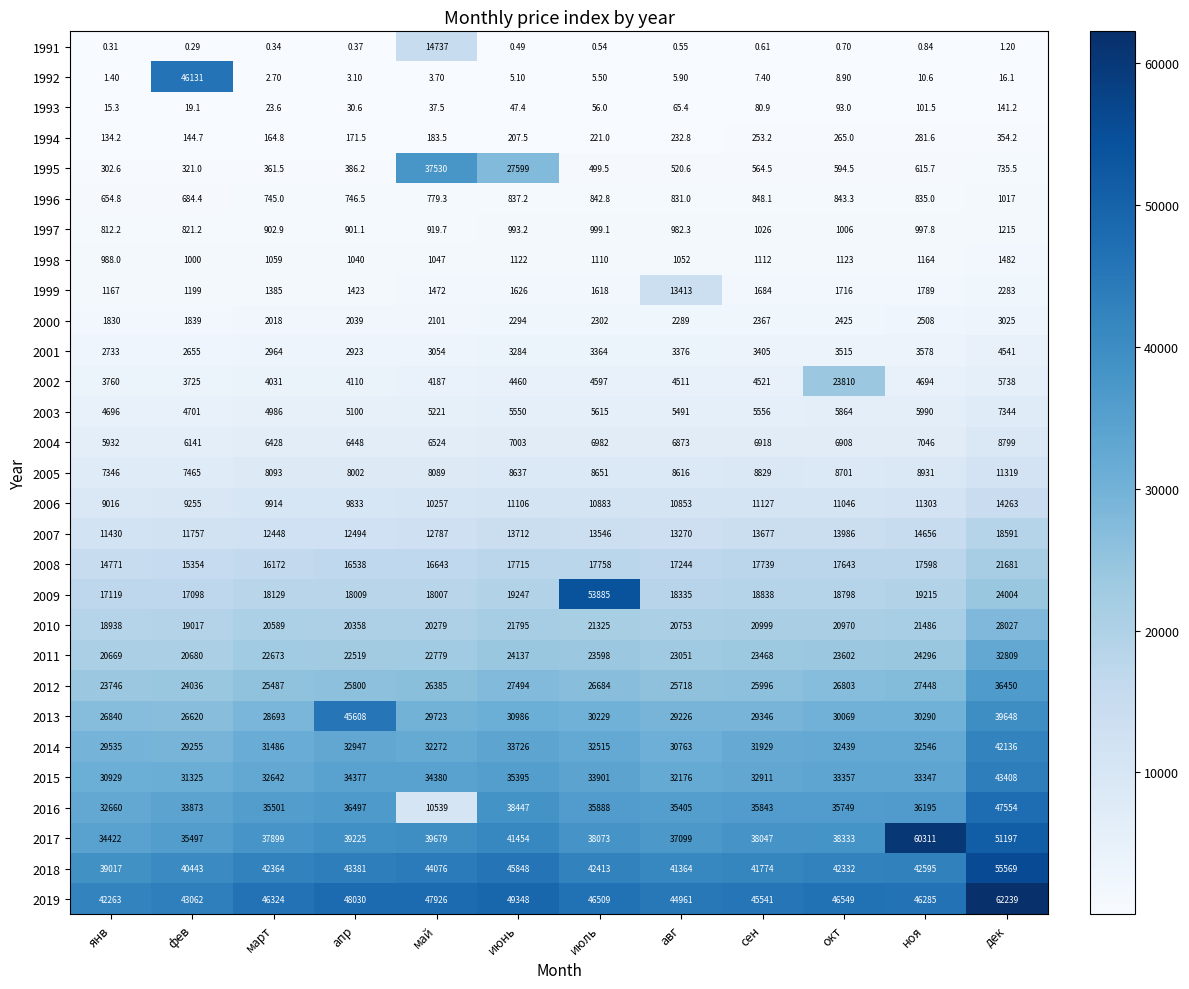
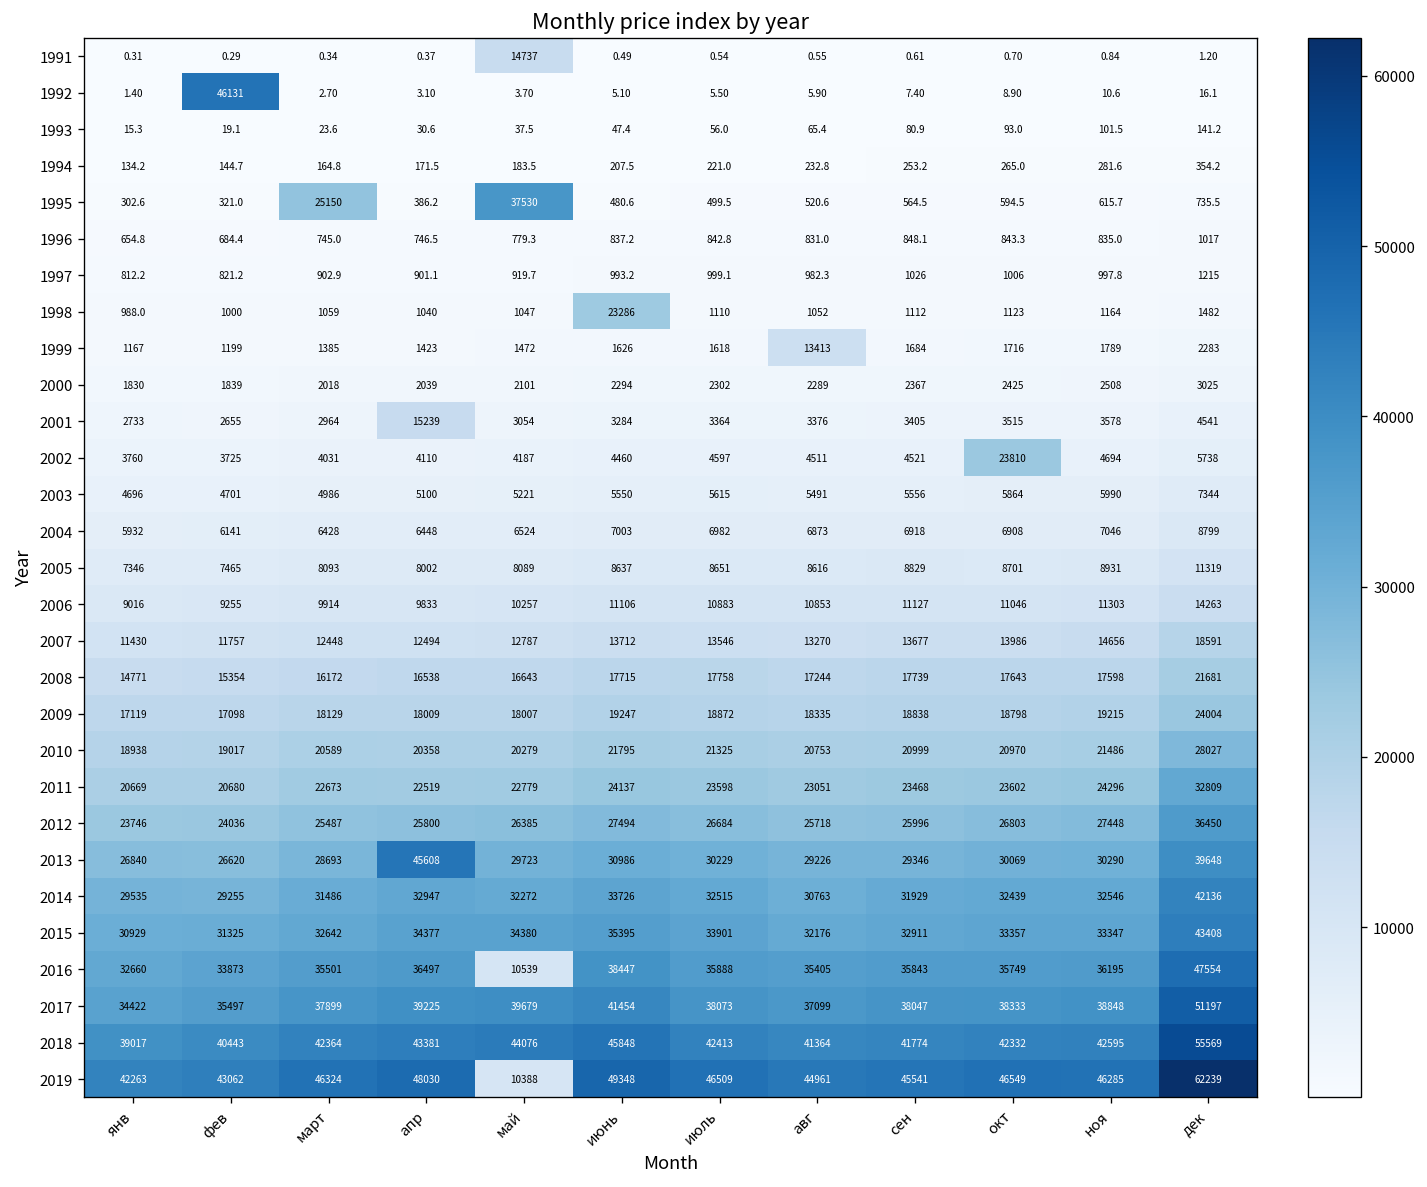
1995, март: 361.5 -> 25150
1995, июнь: 27599 -> 480.6
1998, июнь: 1122 -> 23286
2001, апр: 2923 -> 15239
2009, июль: 53885 -> 18872
2017, ноя: 60311 -> 38848
2019, май: 47926 -> 10388
